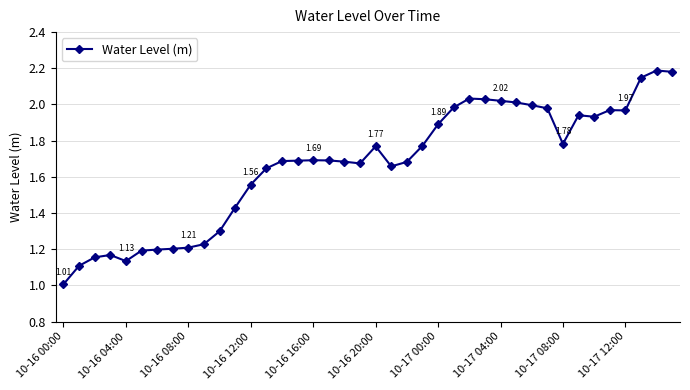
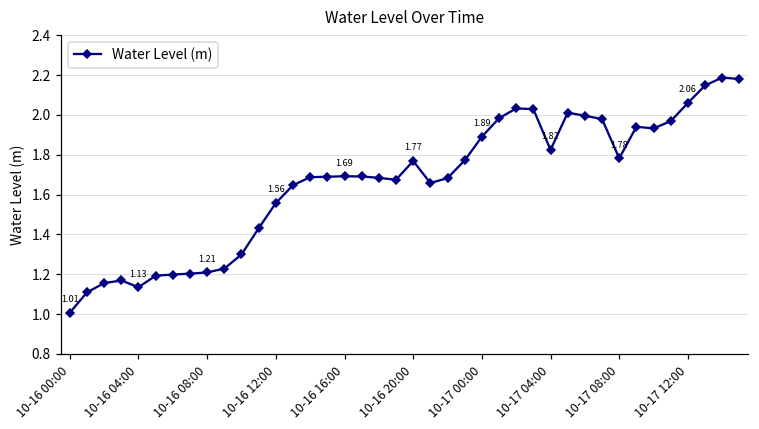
10-17 04:00: 2.02 -> 1.82
10-17 12:00: 1.97 -> 2.06
